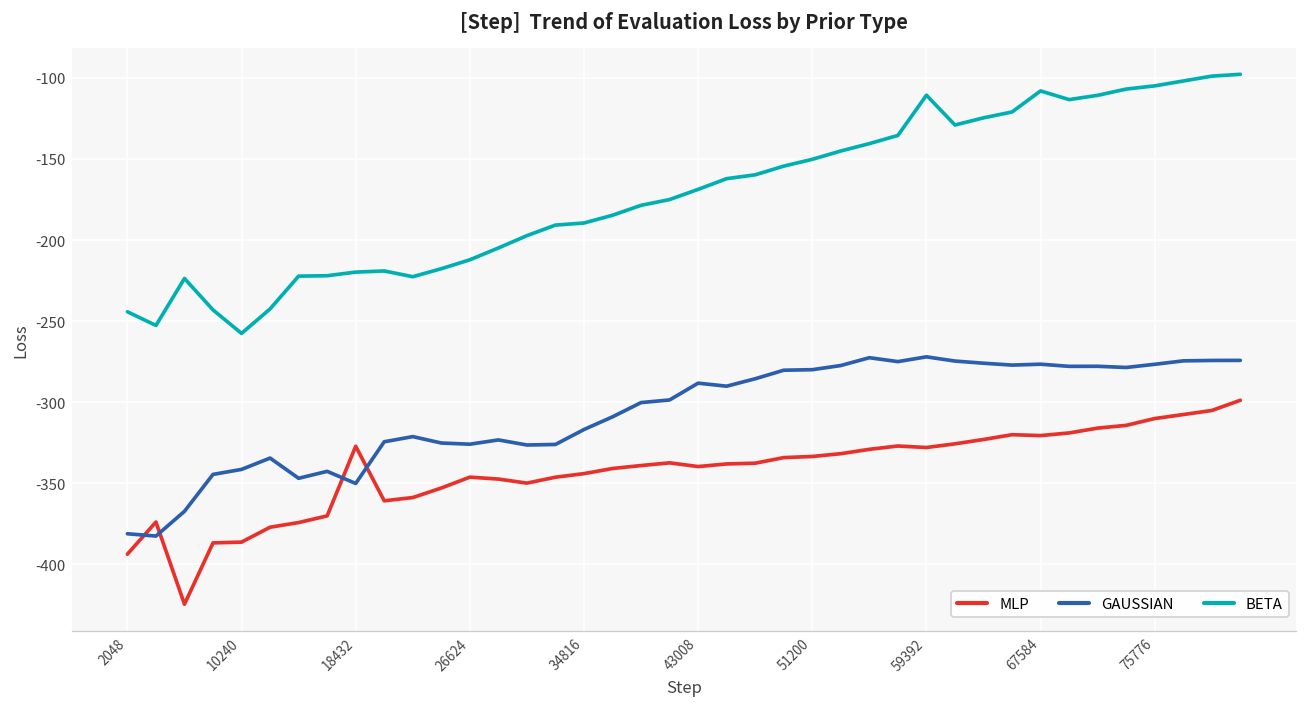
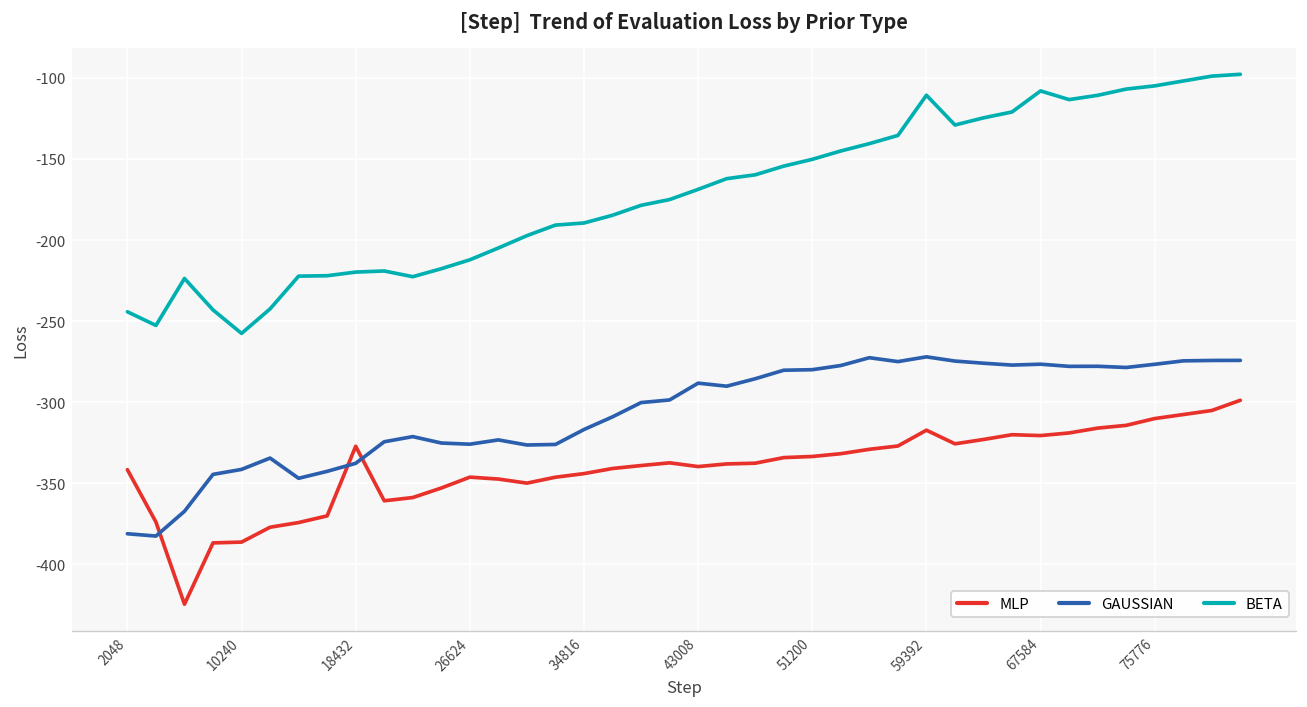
MLP, 2048: -394 -> -342
GAUSSIAN, 18432: -350 -> -338
MLP, 59392: -328 -> -317
